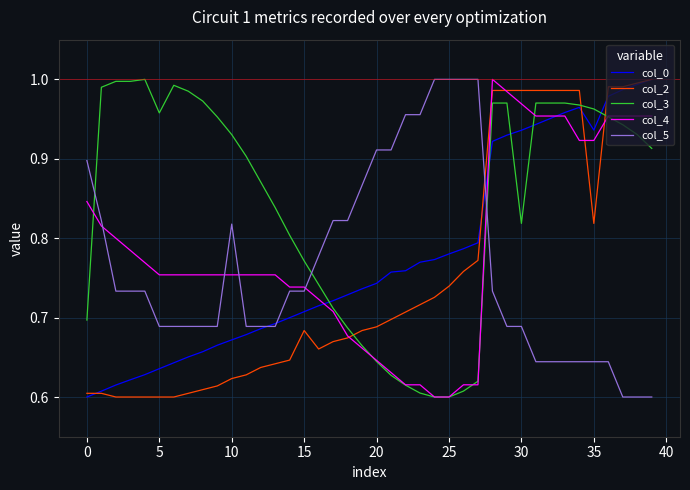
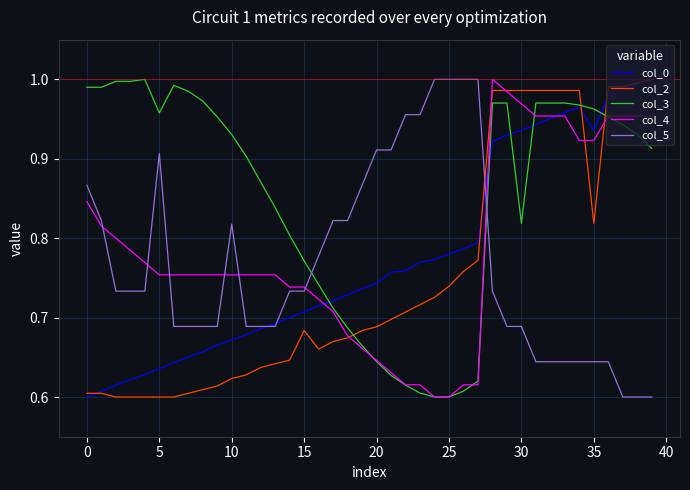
col_3, 0: 0.70 -> 0.99
col_5, 0: 0.90 -> 0.87
col_5, 5: 0.69 -> 0.91
